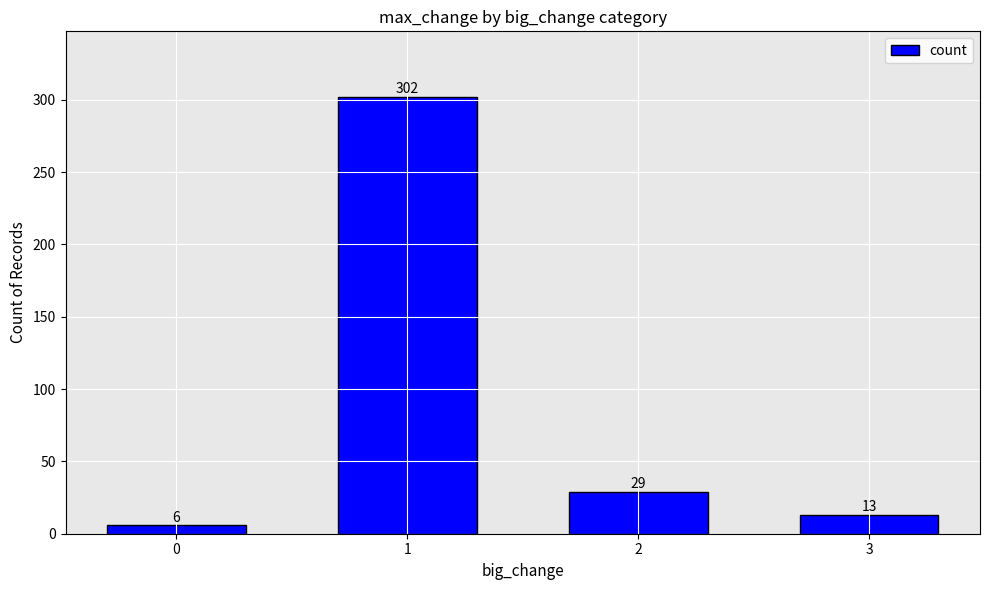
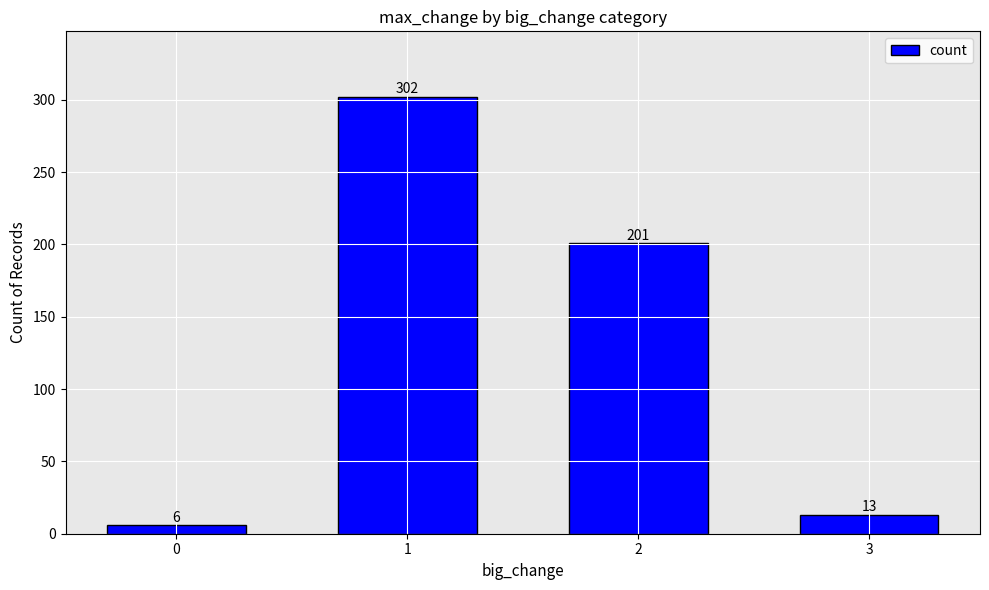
2: 29 -> 201
